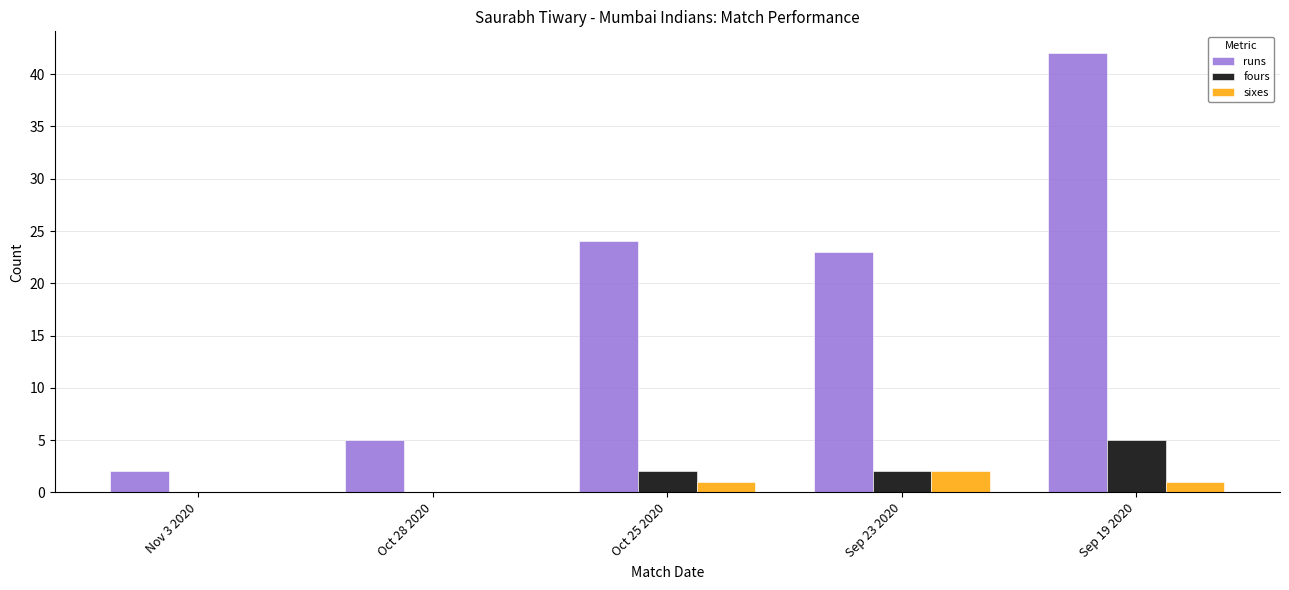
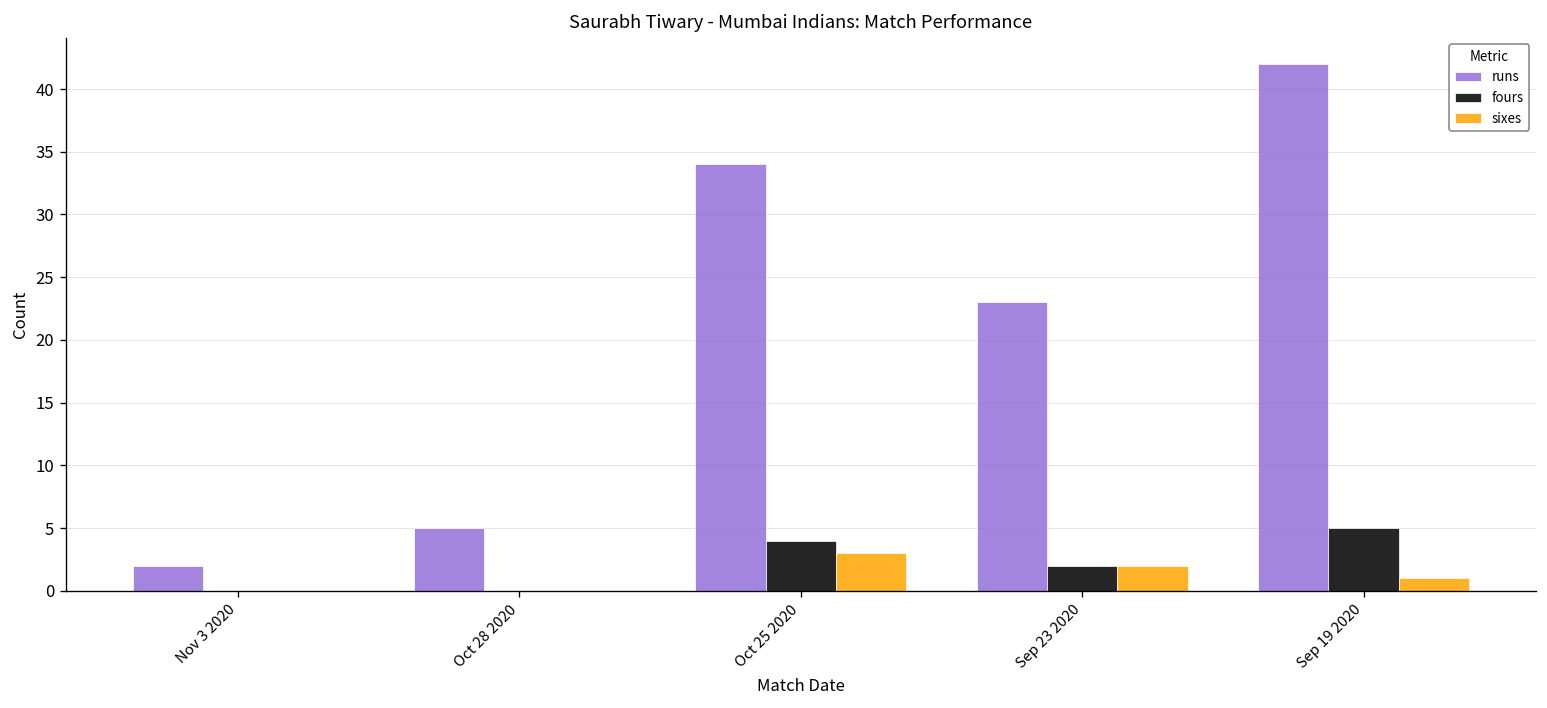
runs, Oct 25 2020: 24 -> 34
fours, Oct 25 2020: 2 -> 4
sixes, Oct 25 2020: 1 -> 3
